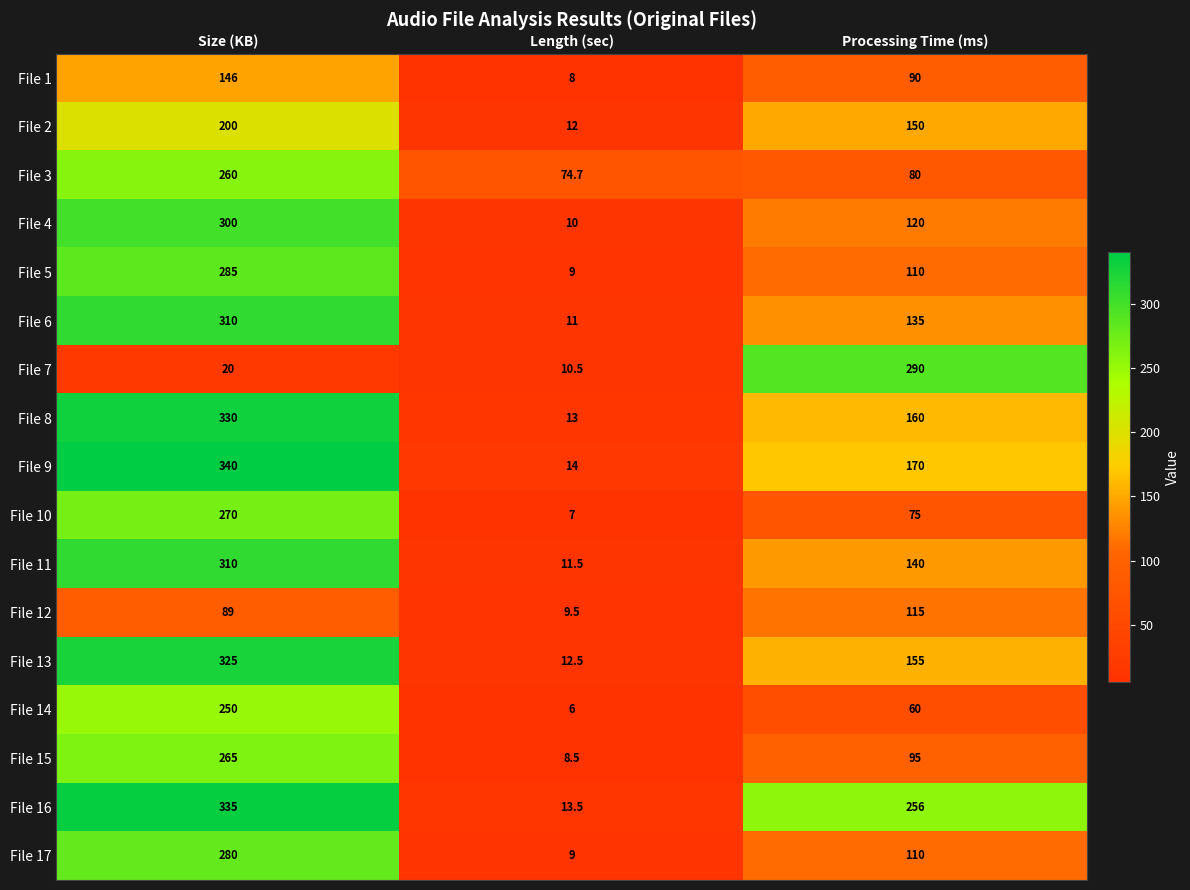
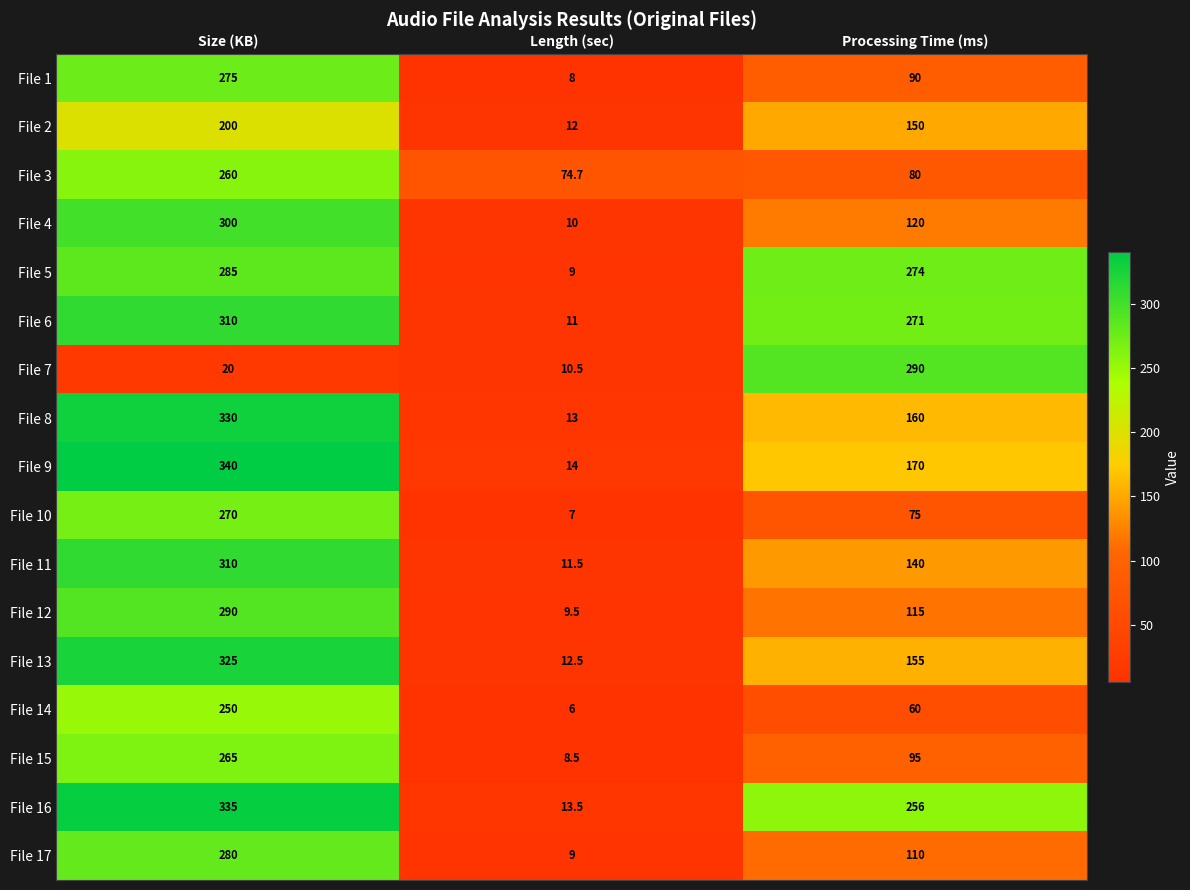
File 1, Size (KB): 146 -> 275
File 5, Processing Time (ms): 110 -> 274
File 6, Processing Time (ms): 135 -> 271
File 12, Size (KB): 89 -> 290
